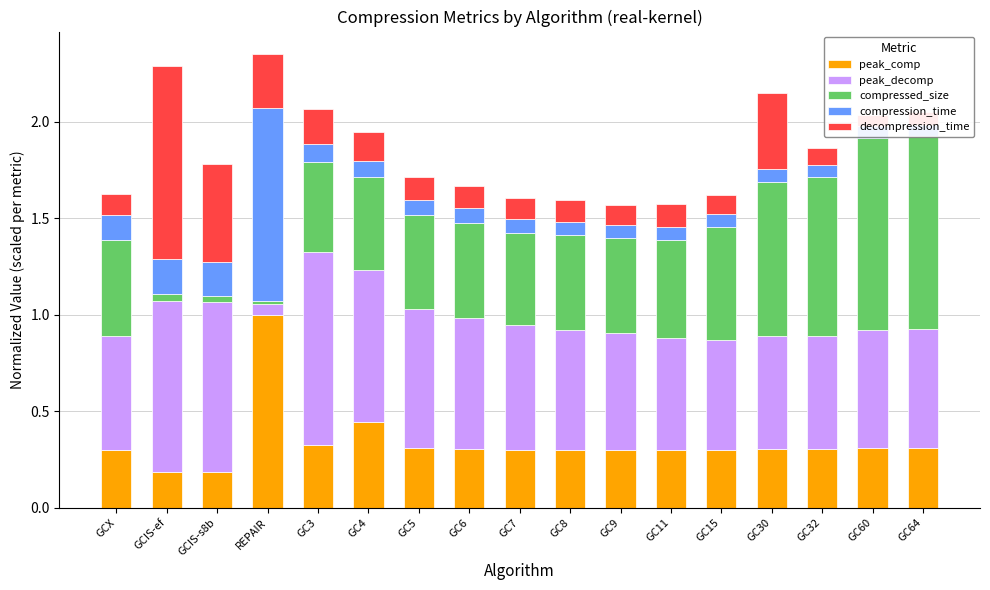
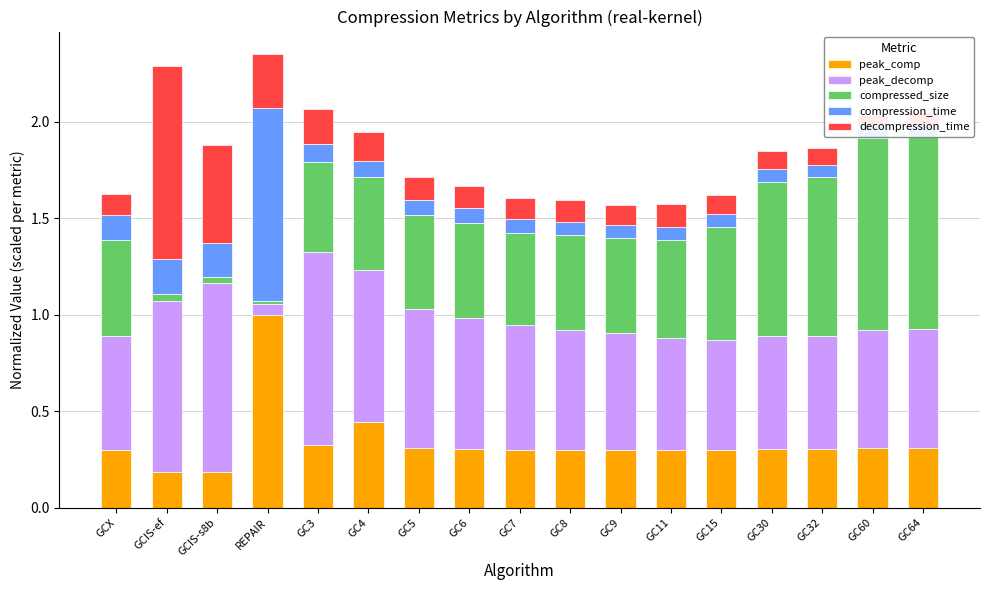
peak_decomp, GCIS-s8b: 0.88 -> 0.98
decompression_time, GC30: 0.39 -> 0.09
